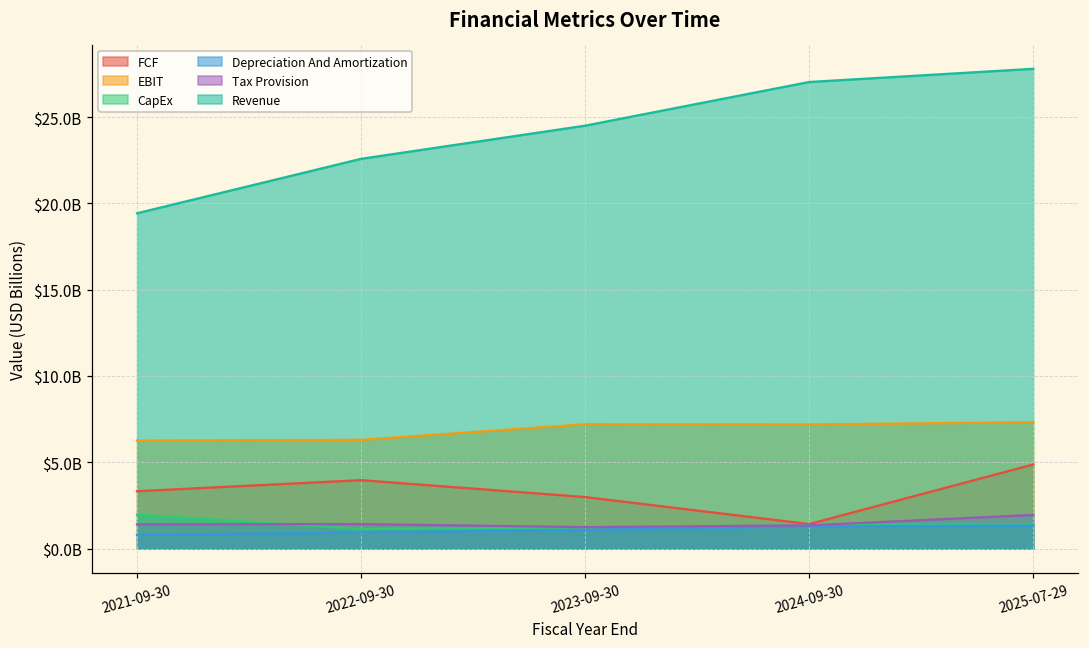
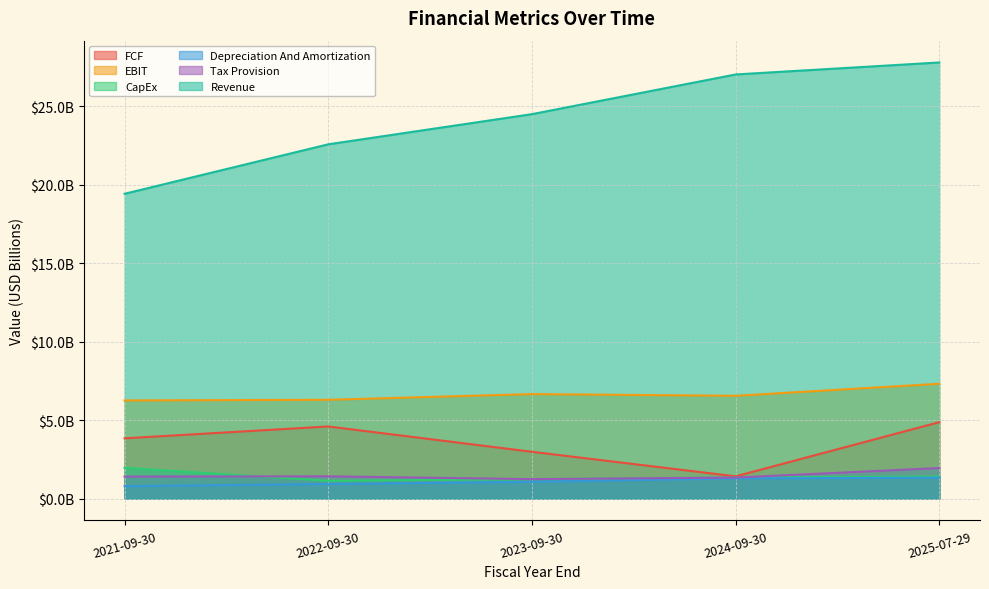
FCF, 2021-09-30: $3300000000 -> $3800000000
FCF, 2022-09-30: $4000000000 -> $4600000000
EBIT, 2023-09-30: $7200000000 -> $6700000000
EBIT, 2024-09-30: $7200000000 -> $6600000000
